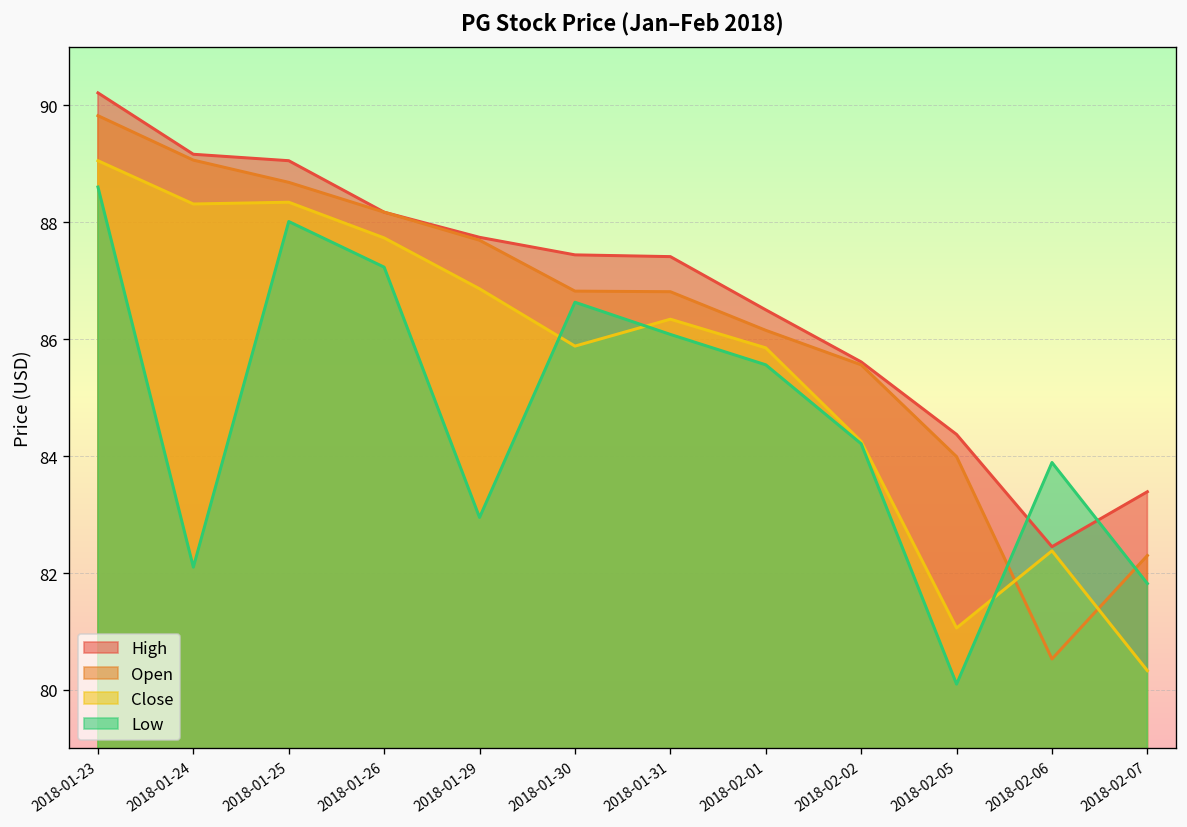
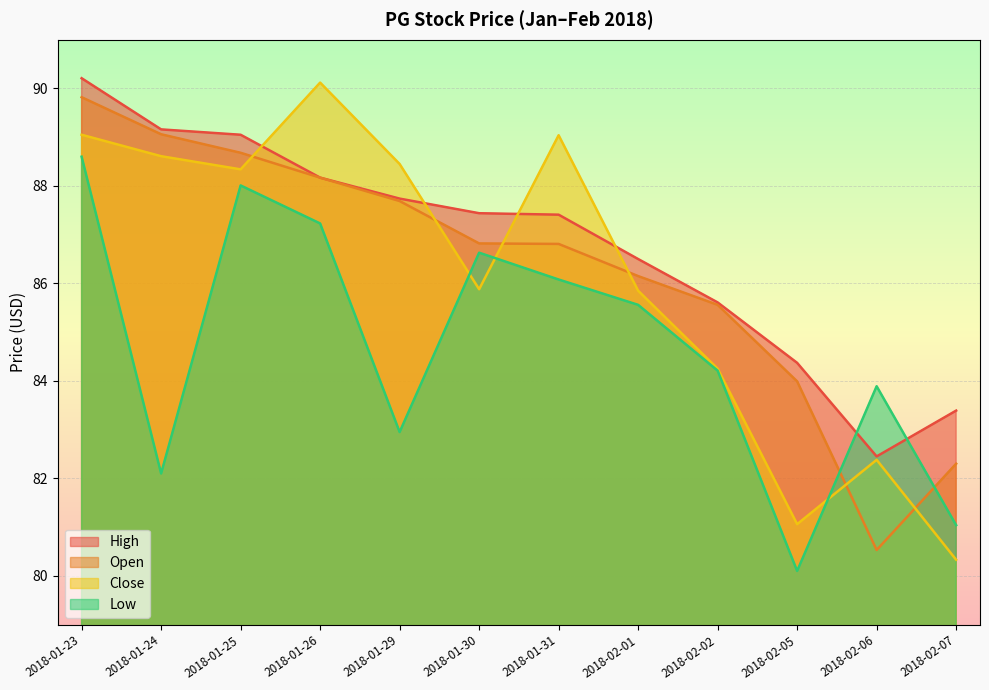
Close, 2018-01-24: 88.3 -> 88.6
Close, 2018-01-26: 87.7 -> 90.1
Close, 2018-01-29: 86.9 -> 88.5
Close, 2018-01-31: 86.3 -> 89.0
Low, 2018-02-07: 81.8 -> 81.0
